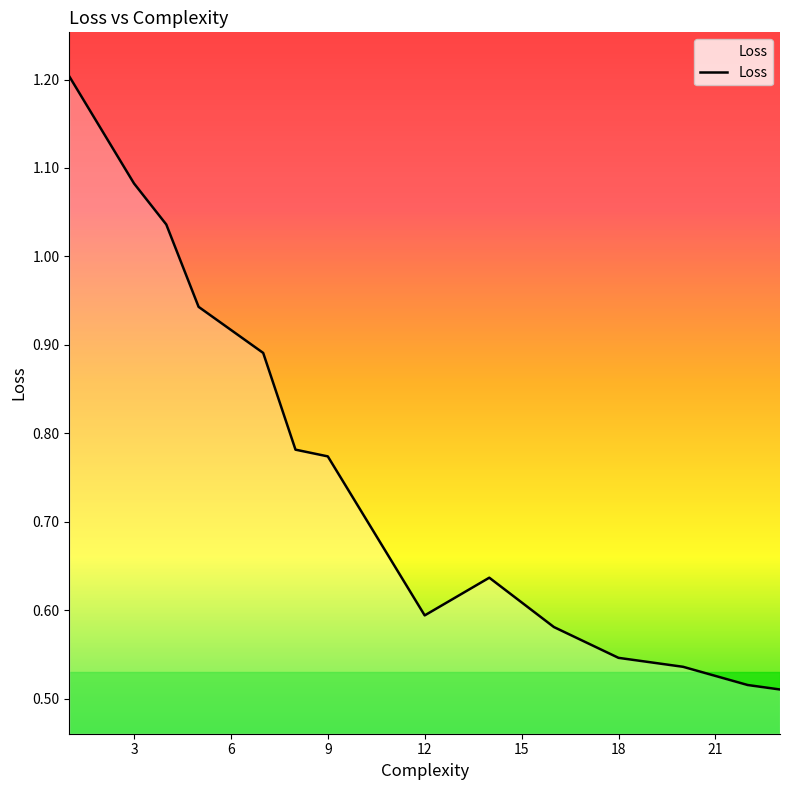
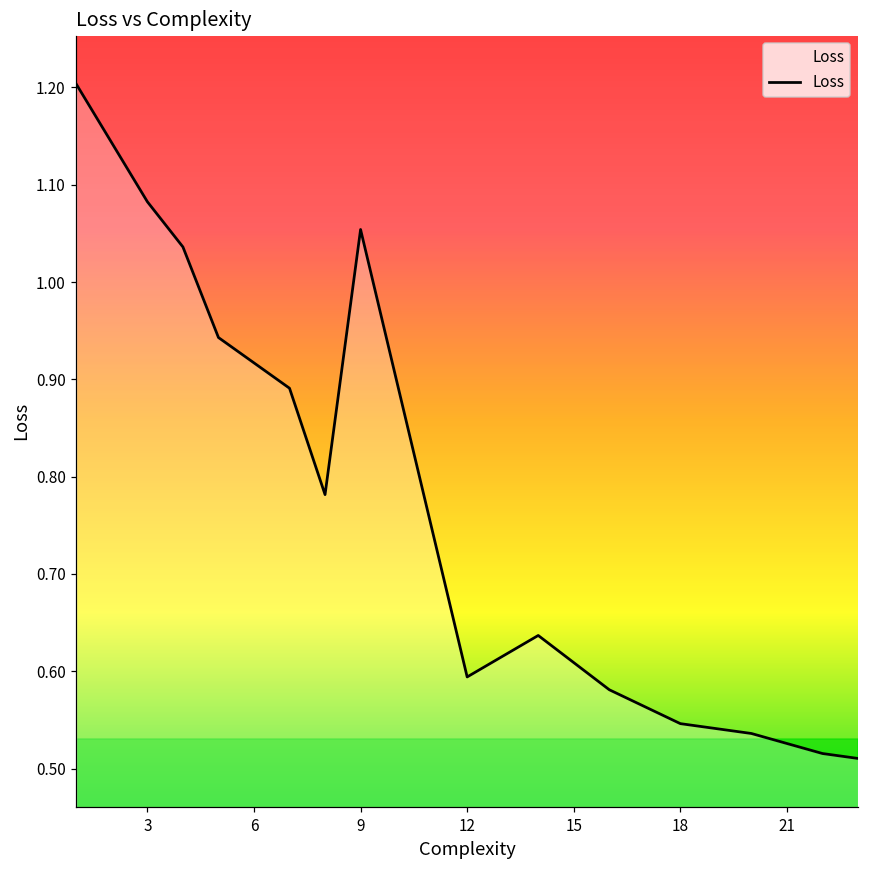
9: 0.77 -> 1.05
